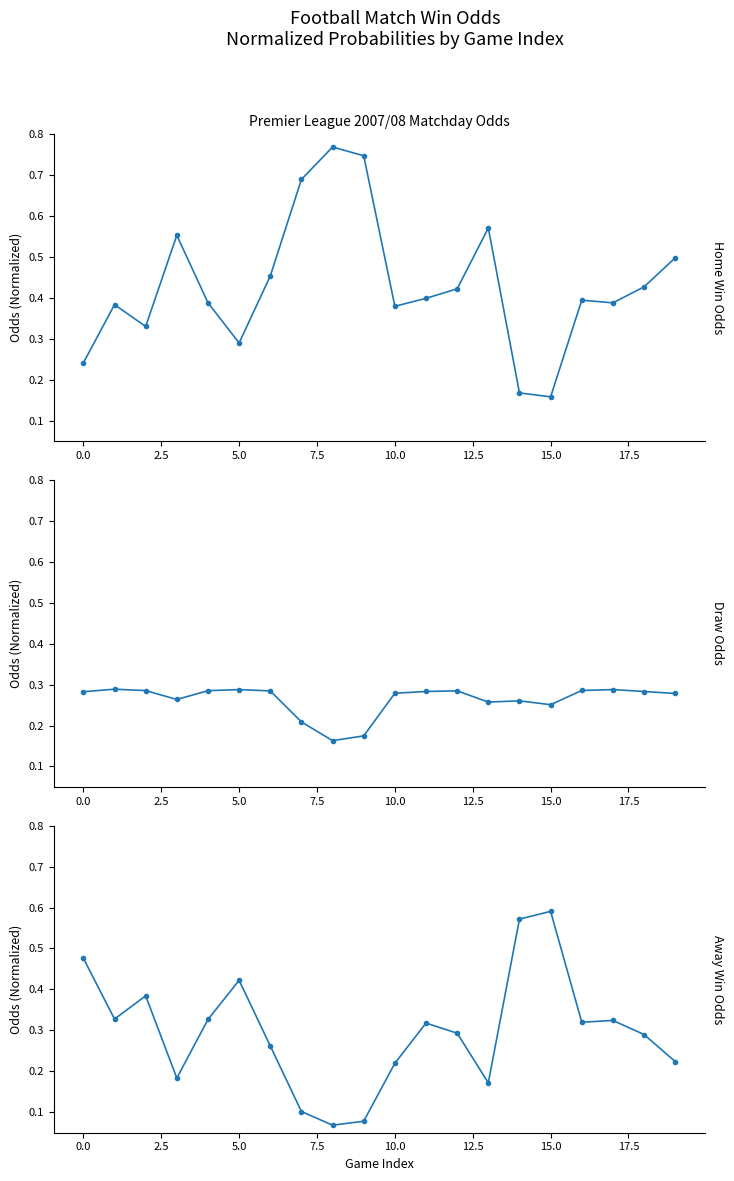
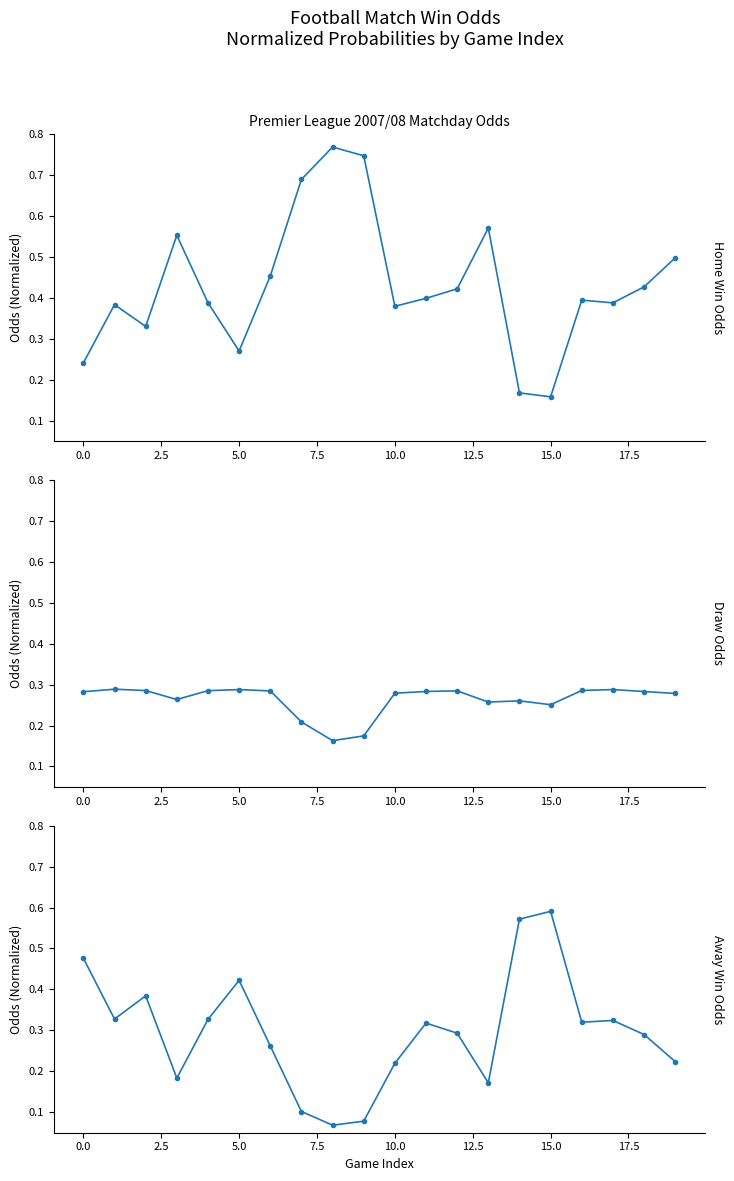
Premier League 2007/08 Matchday Odds, 5.0: 0.29 -> 0.27
